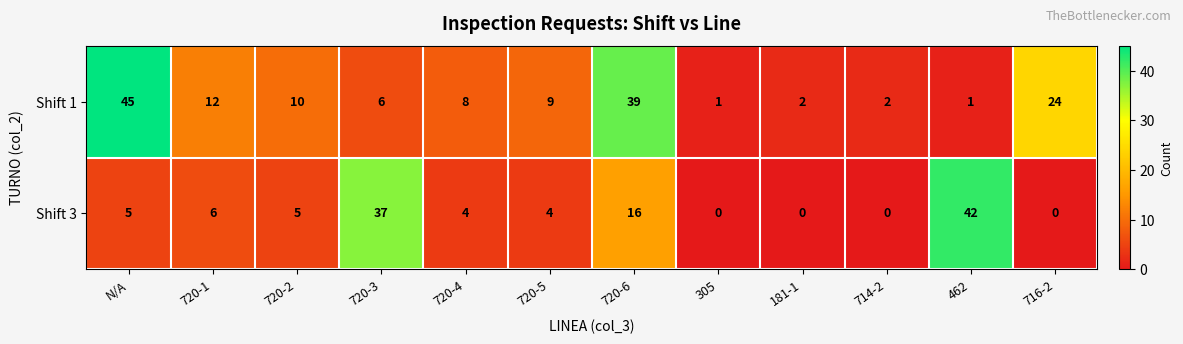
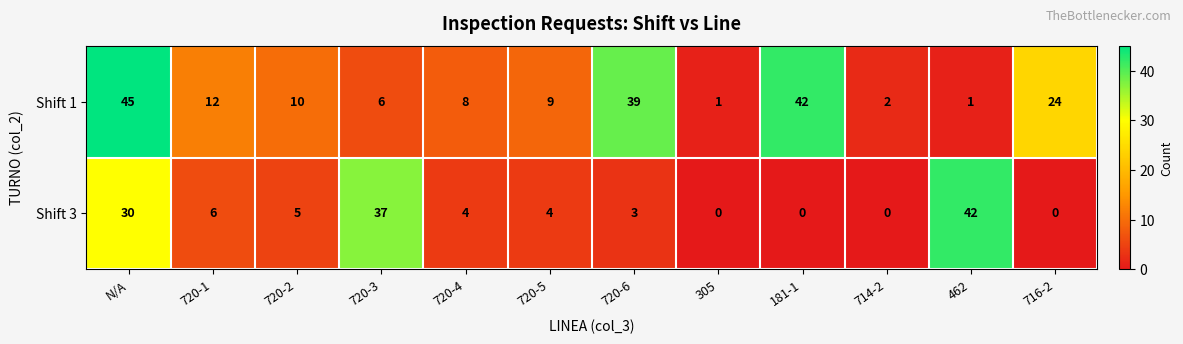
Shift 1, 181-1: 2 -> 42
Shift 3, N/A: 5 -> 30
Shift 3, 720-6: 16 -> 3
